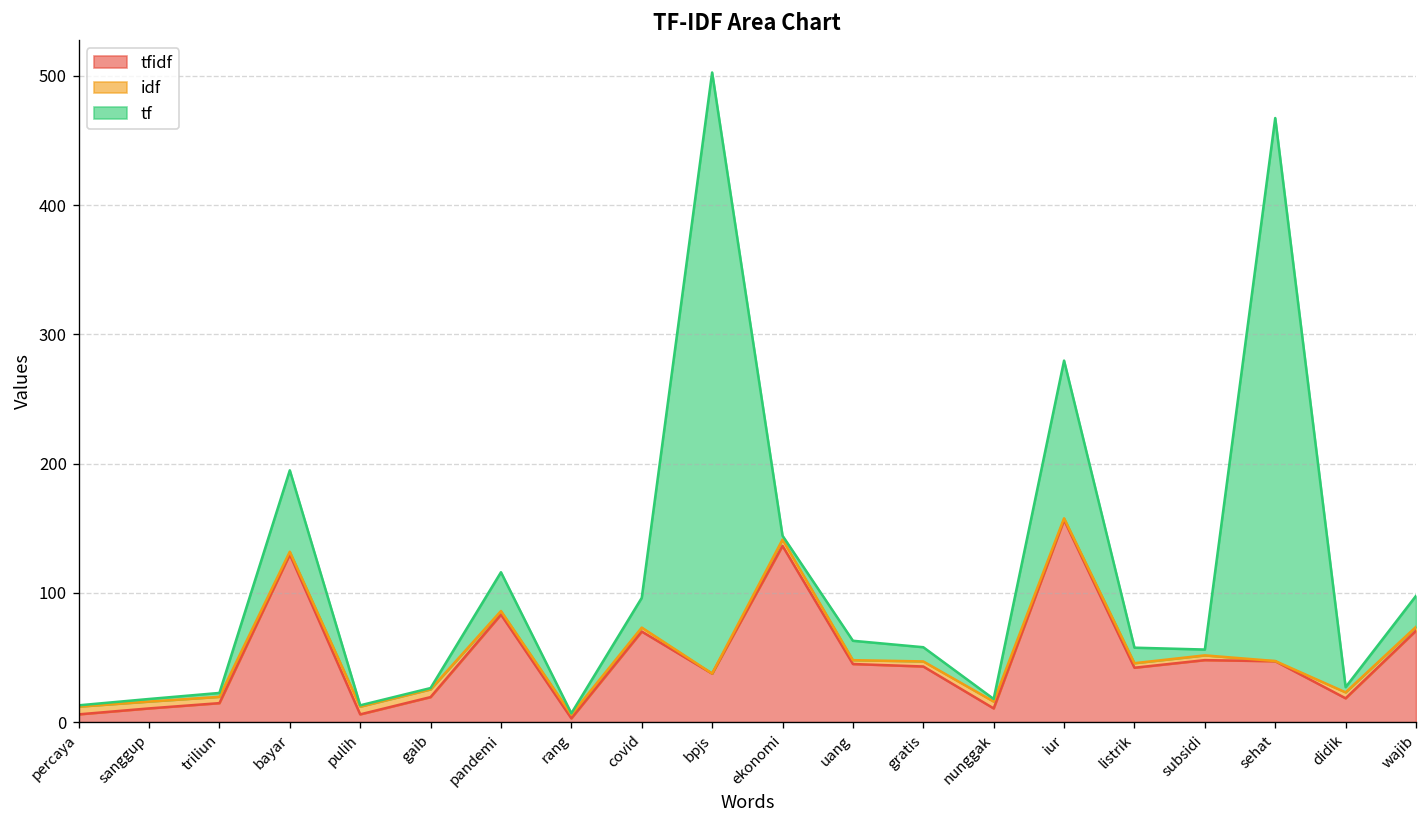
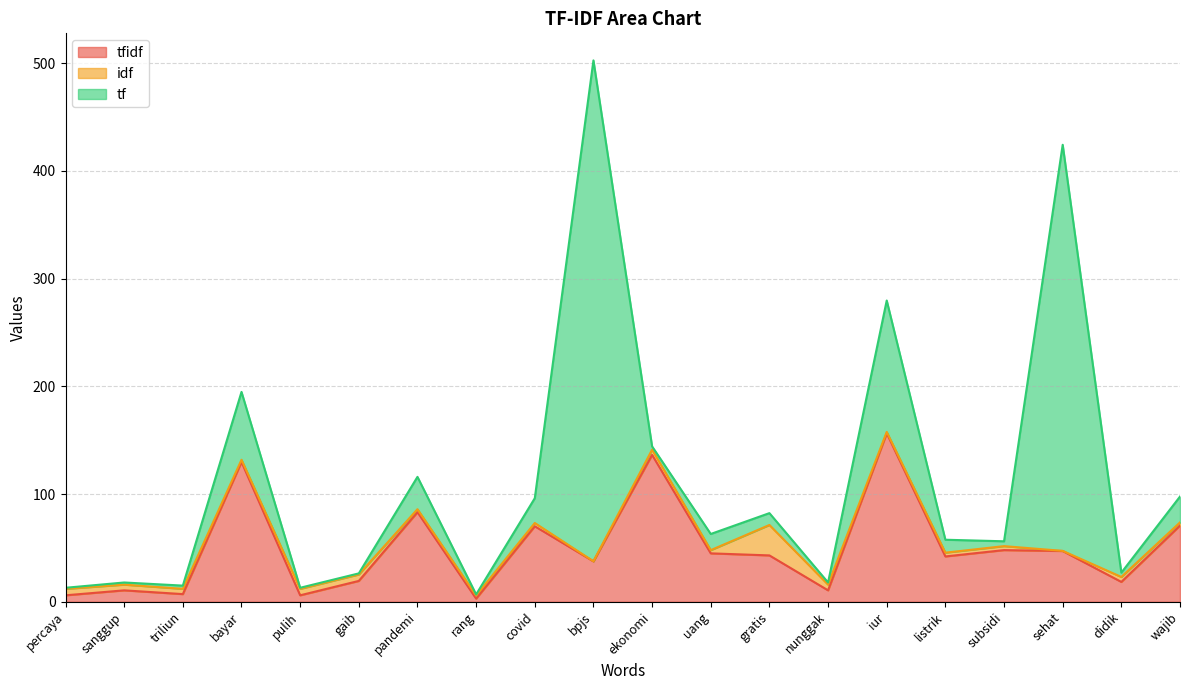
tfidf, triliun: 15 -> 7
idf, gratis: 4 -> 28
tf, sehat: 420 -> 377
